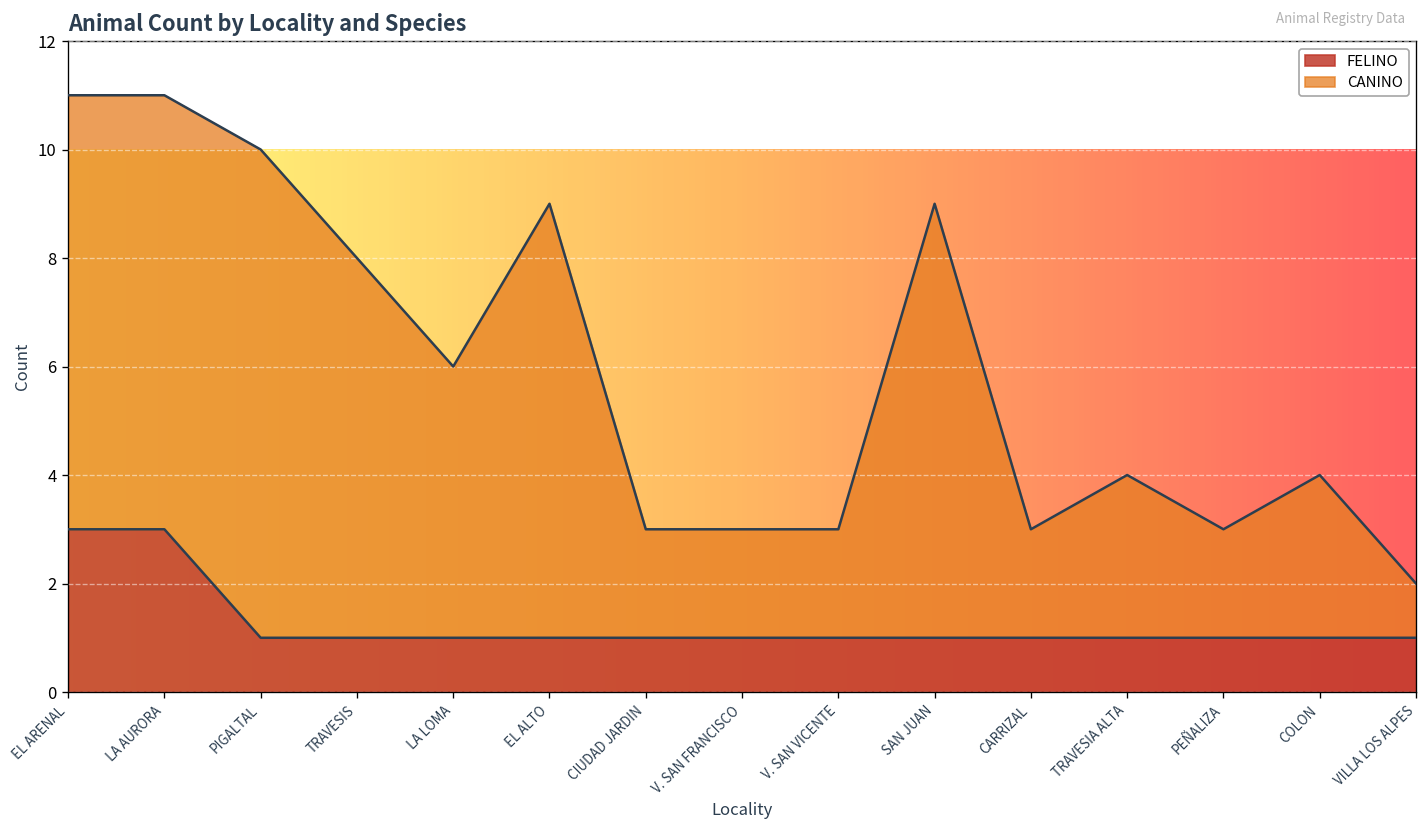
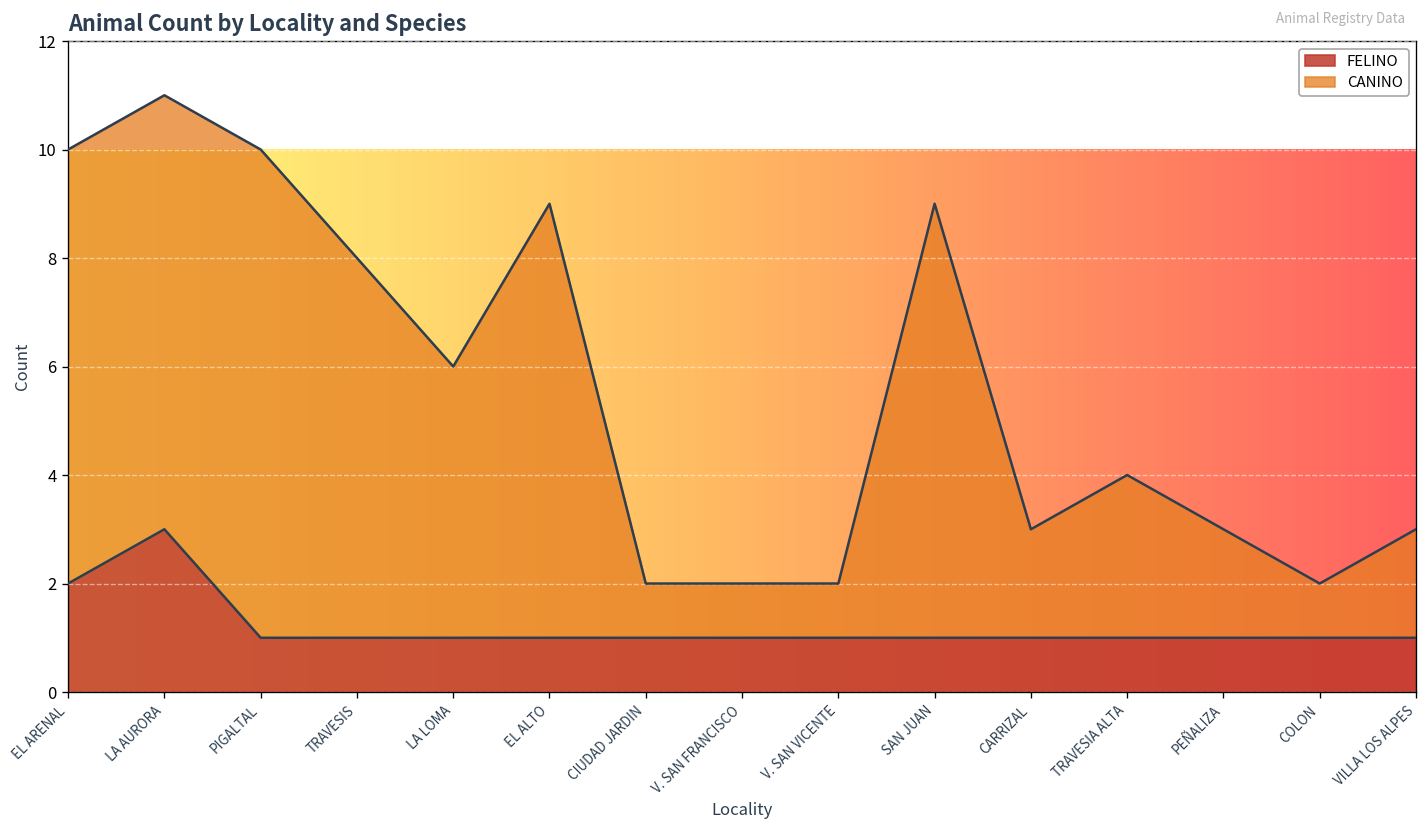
FELINO, EL ARENAL: 3 -> 2
CANINO, CIUDAD JARDIN: 2 -> 1
CANINO, V. SAN FRANCISCO: 2 -> 1
CANINO, V. SAN VICENTE: 2 -> 1
CANINO, COLON: 3 -> 1
CANINO, VILLA LOS ALPES: 1 -> 2
